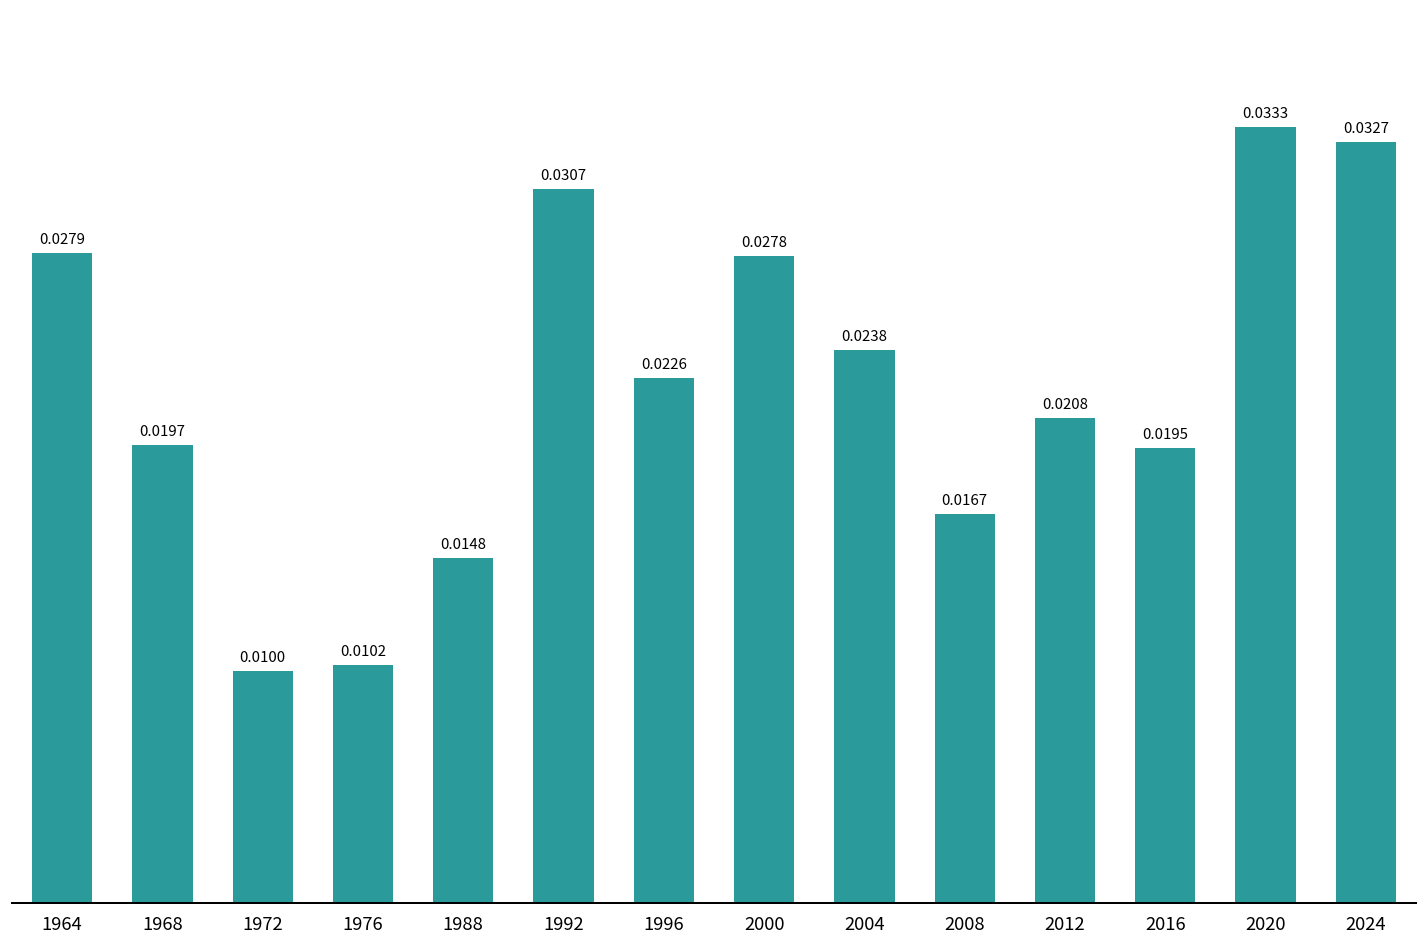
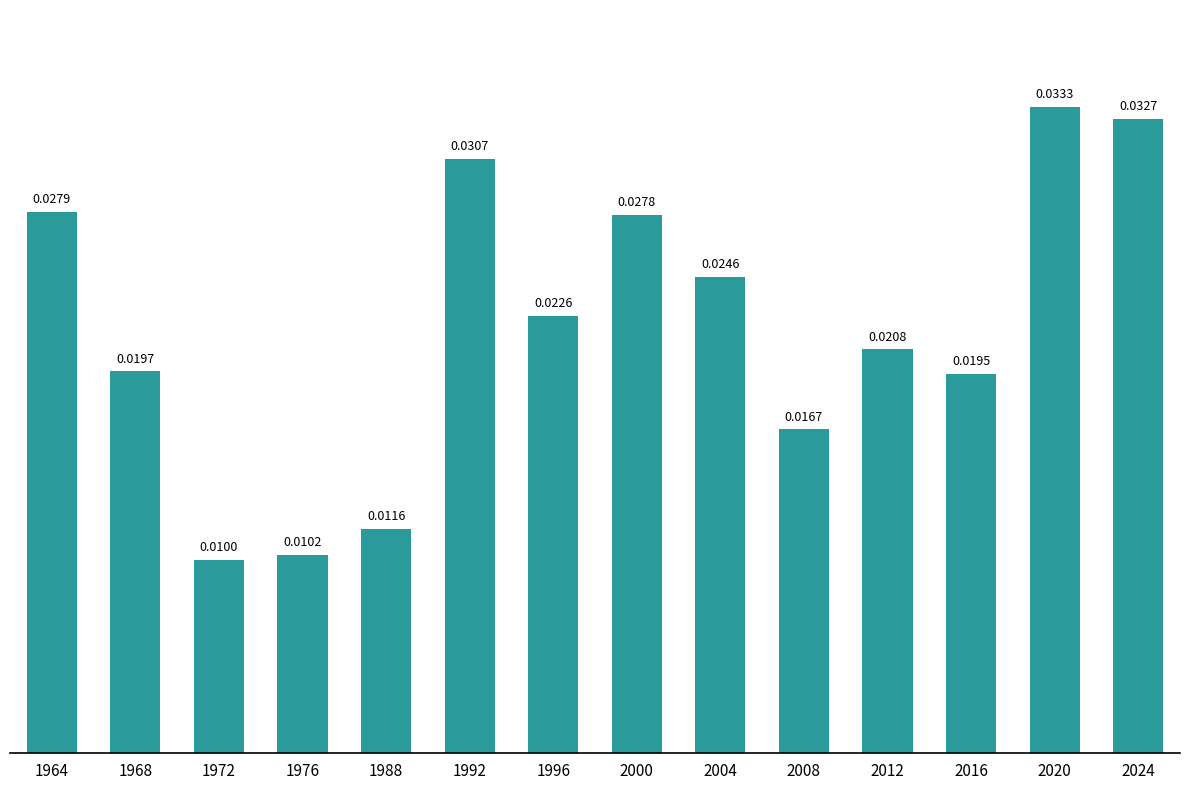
1988: 0.0148 -> 0.0116
2004: 0.0238 -> 0.0246
